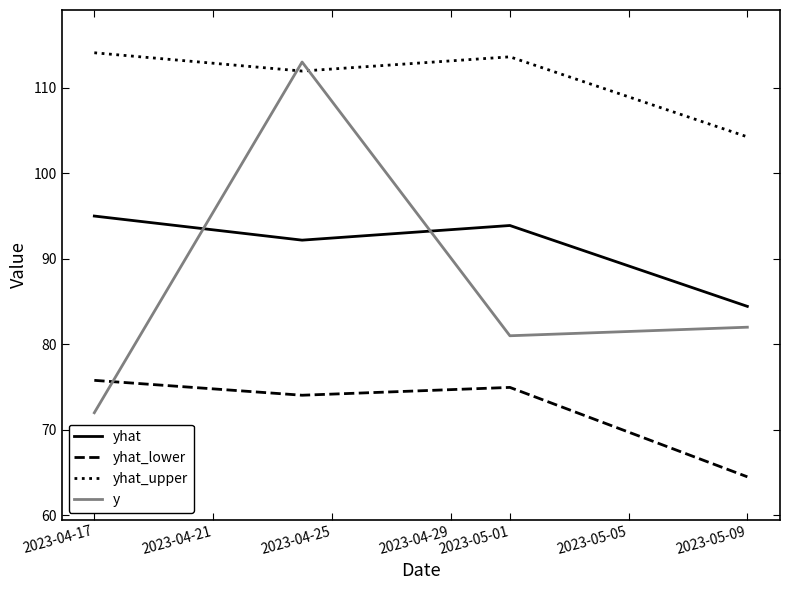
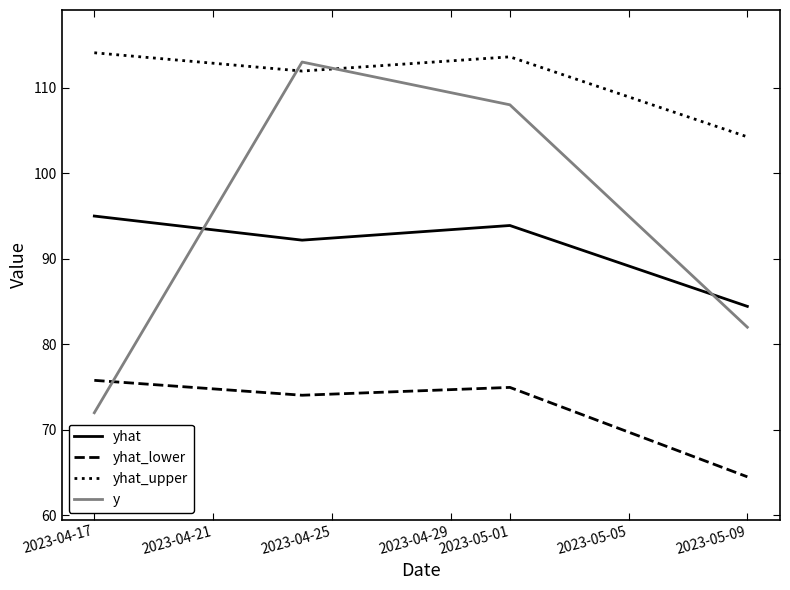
y, 2023-05-01: 81 -> 108
